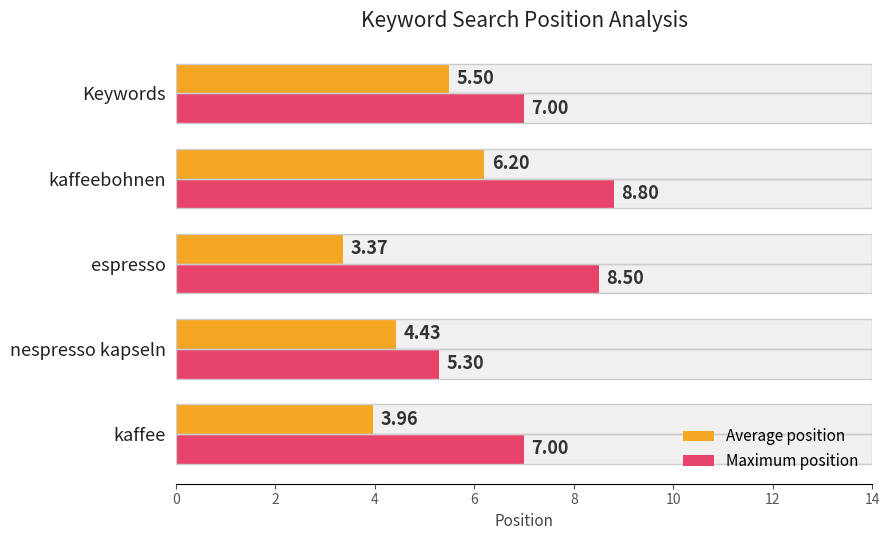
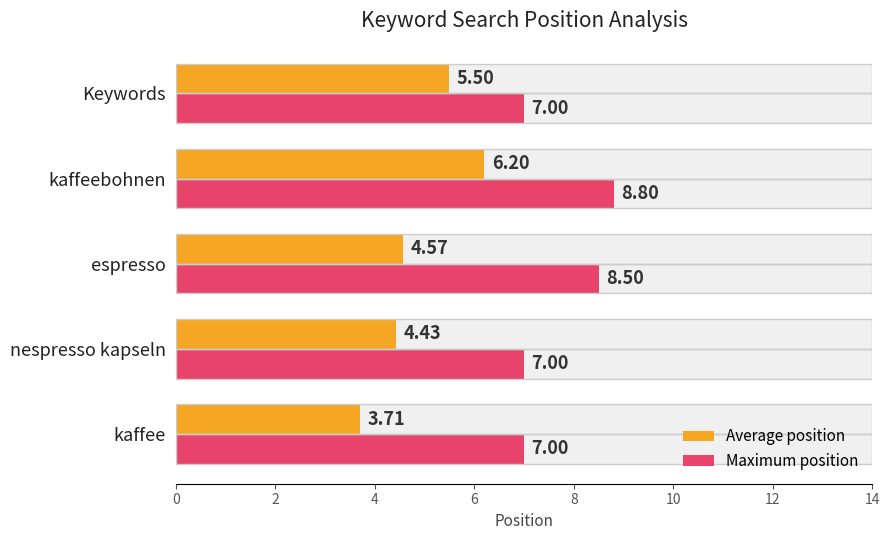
Average position, espresso: 3.37 -> 4.57
Maximum position, nespresso kapseln: 5.30 -> 7.00
Average position, kaffee: 3.96 -> 3.71
